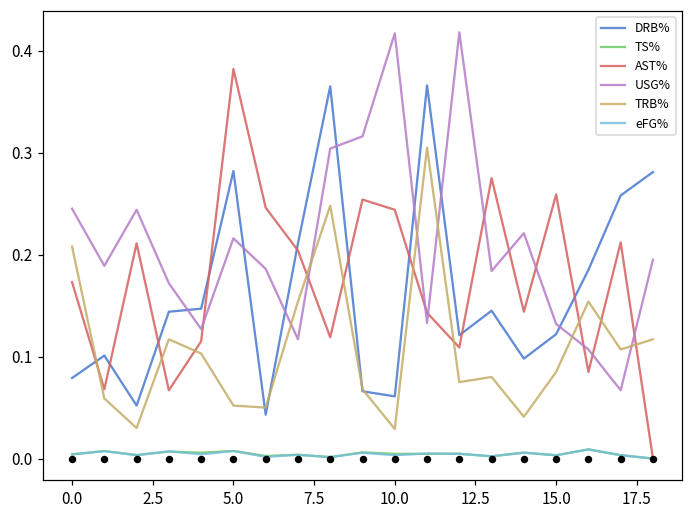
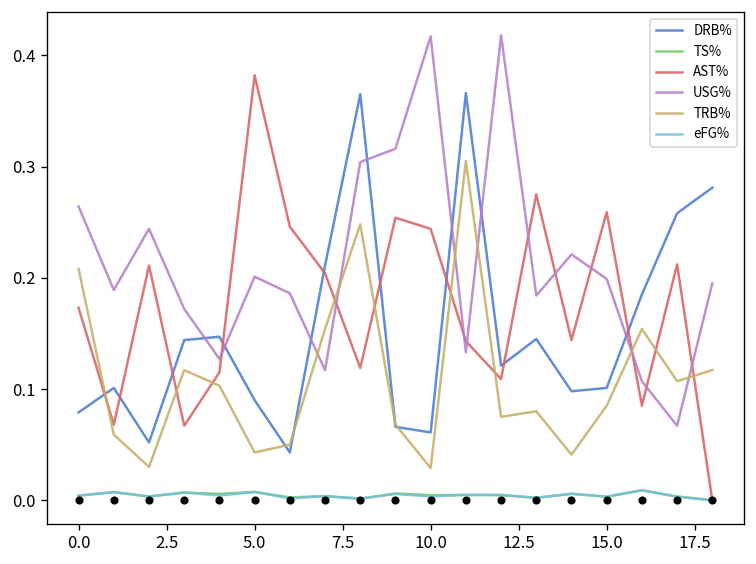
USG%, 0.0: 0.25 -> 0.26
DRB%, 5.0: 0.28 -> 0.09
USG%, 5.0: 0.22 -> 0.20
TRB%, 5.0: 0.05 -> 0.04
DRB%, 15.0: 0.12 -> 0.10
USG%, 15.0: 0.13 -> 0.20
